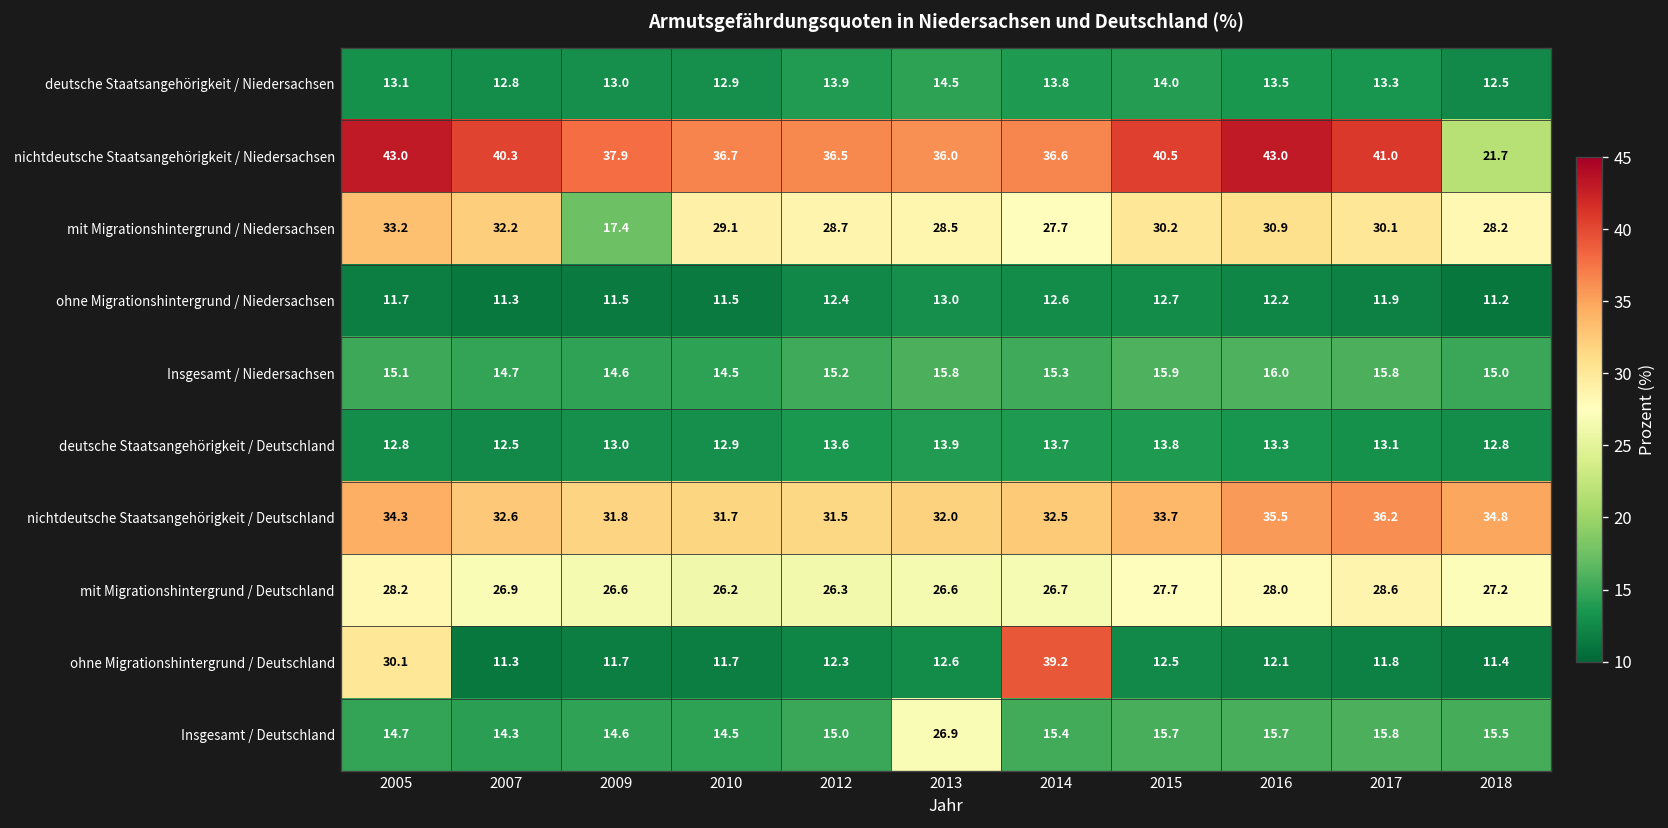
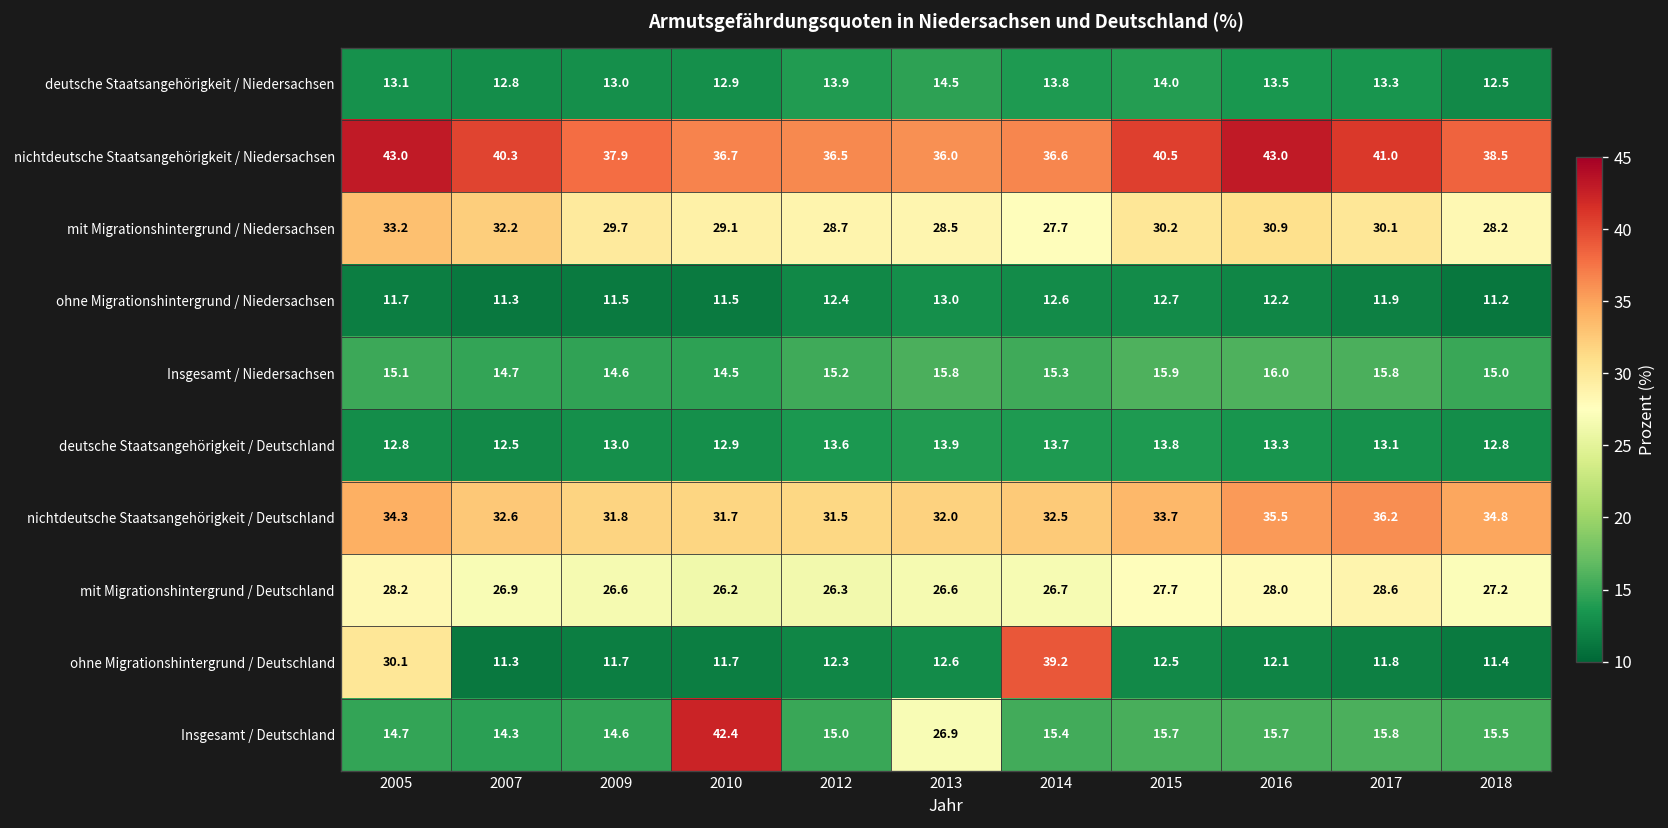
nichtdeutsche Staatsangehörigkeit / Niedersachsen, 2018: 21.7 -> 38.5
mit Migrationshintergrund / Niedersachsen, 2009: 17.4 -> 29.7
Insgesamt / Deutschland, 2010: 14.5 -> 42.4
